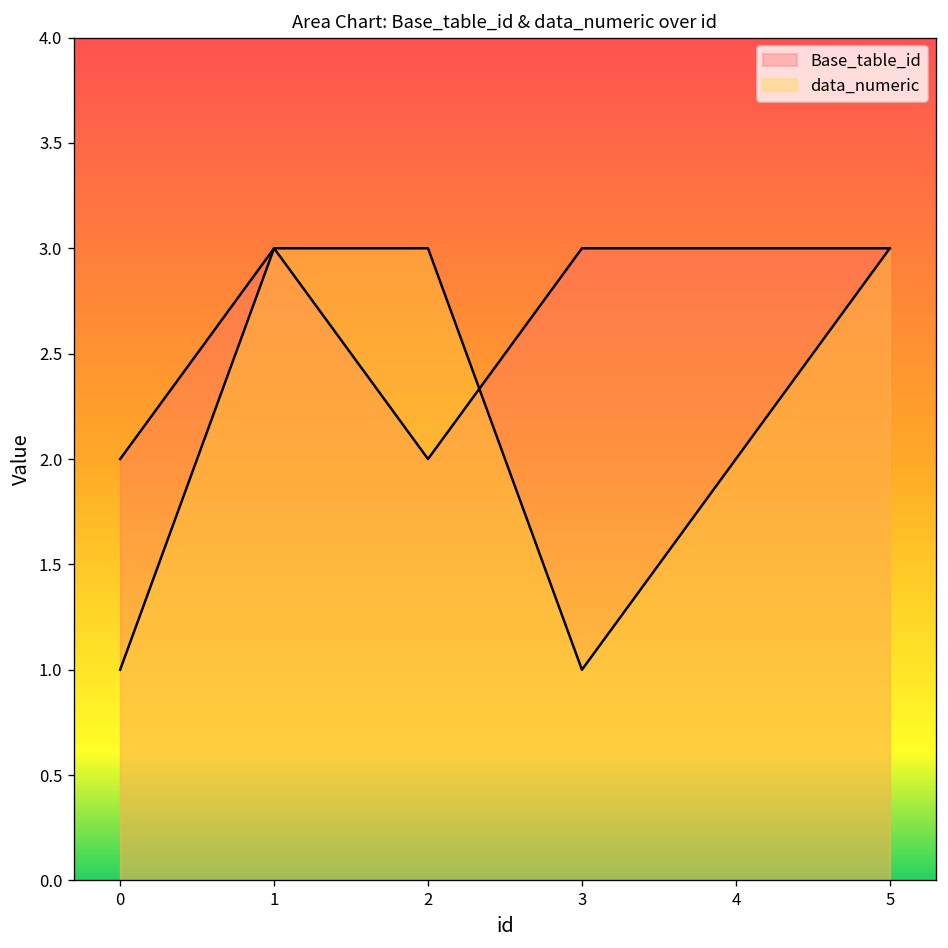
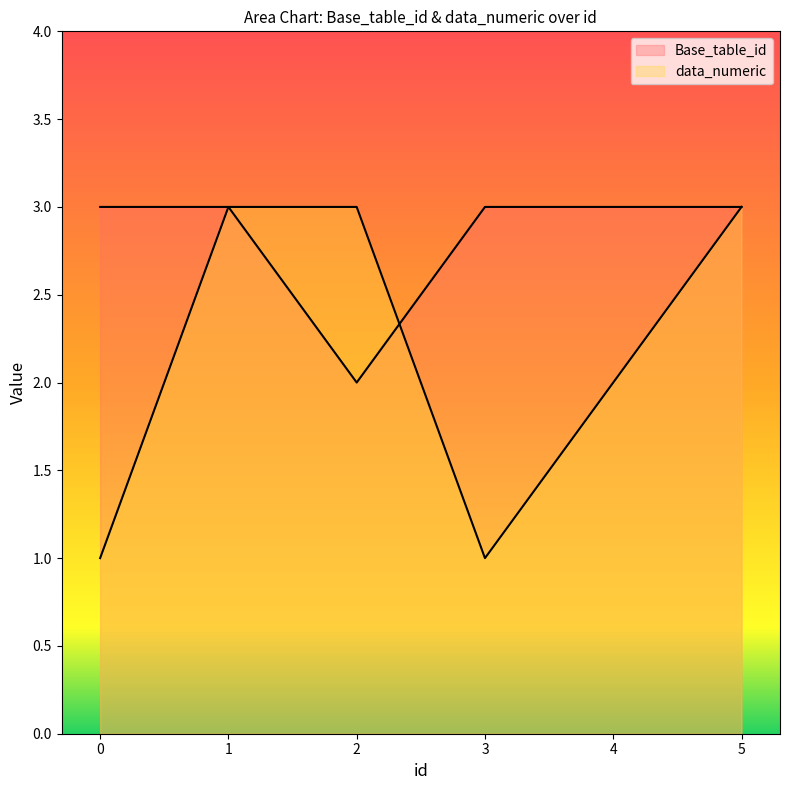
Base_table_id, 0: 2 -> 3
